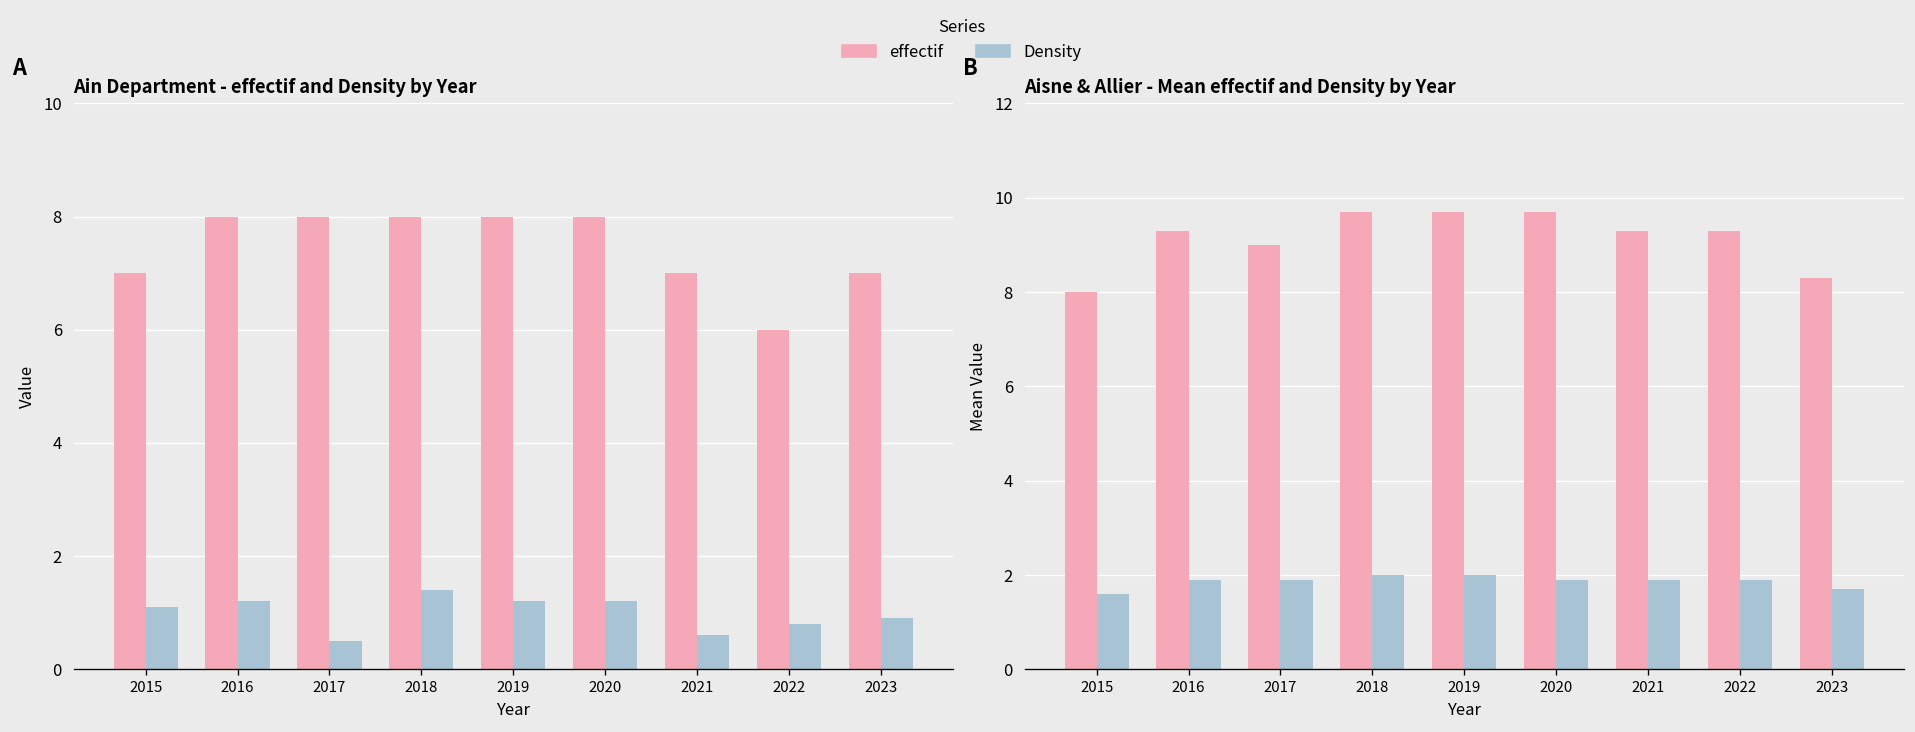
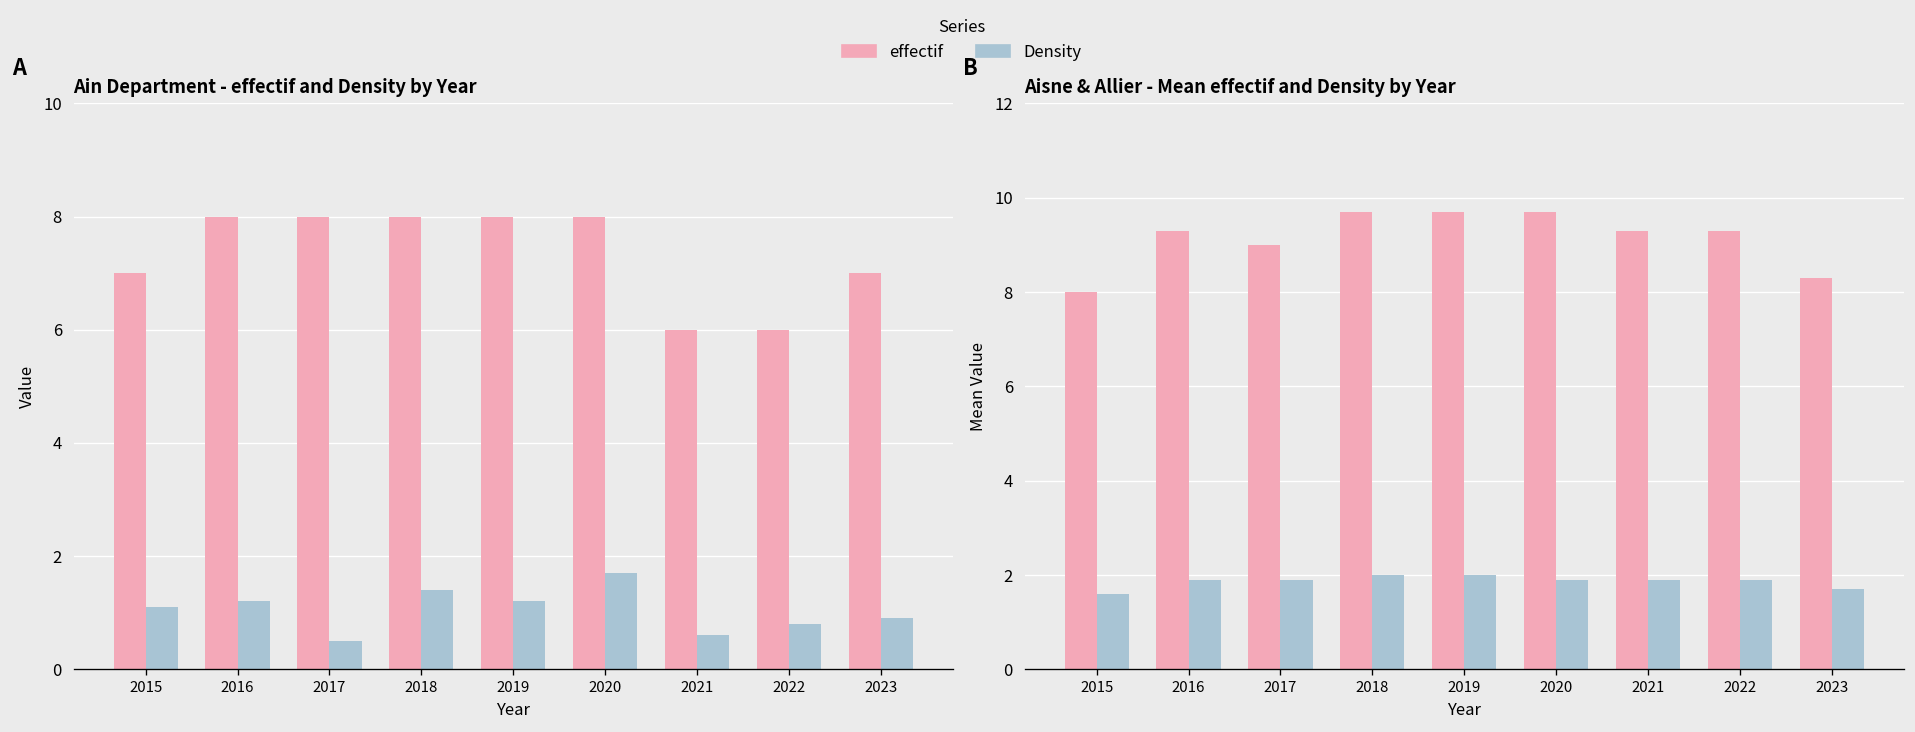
Ain Department - effectif and Density by Year, Density, 2020: 1.2 -> 1.7
Ain Department - effectif and Density by Year, effectif, 2021: 7 -> 6
